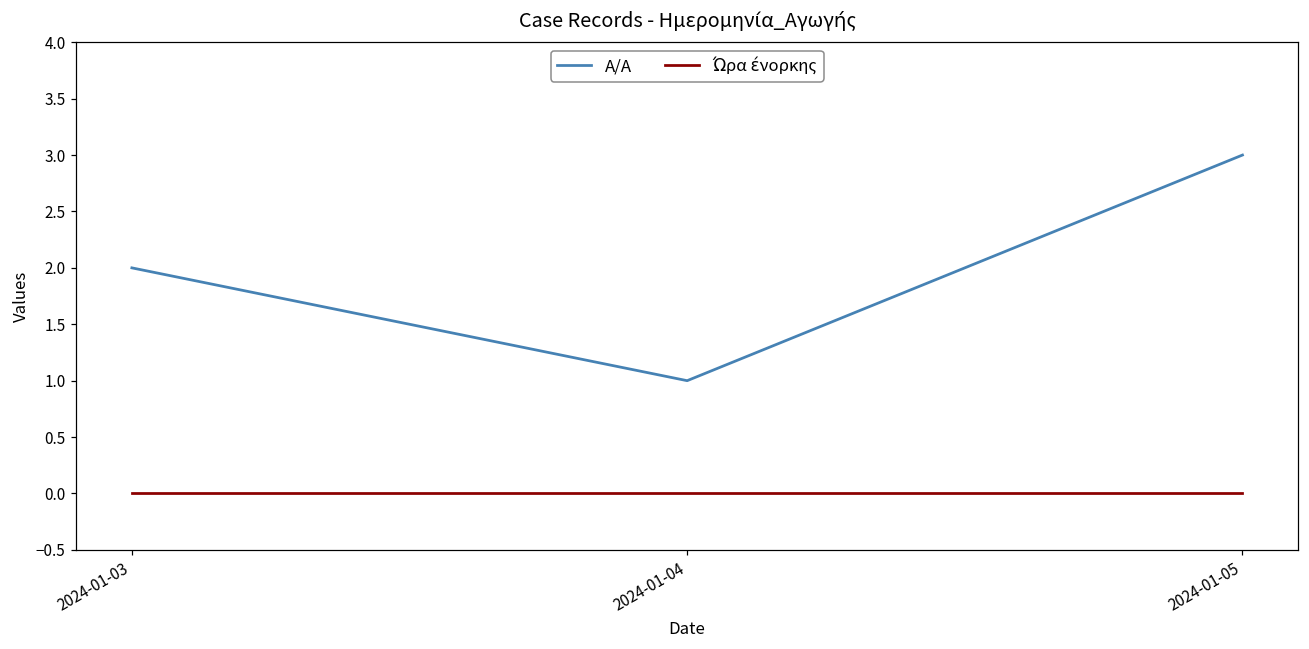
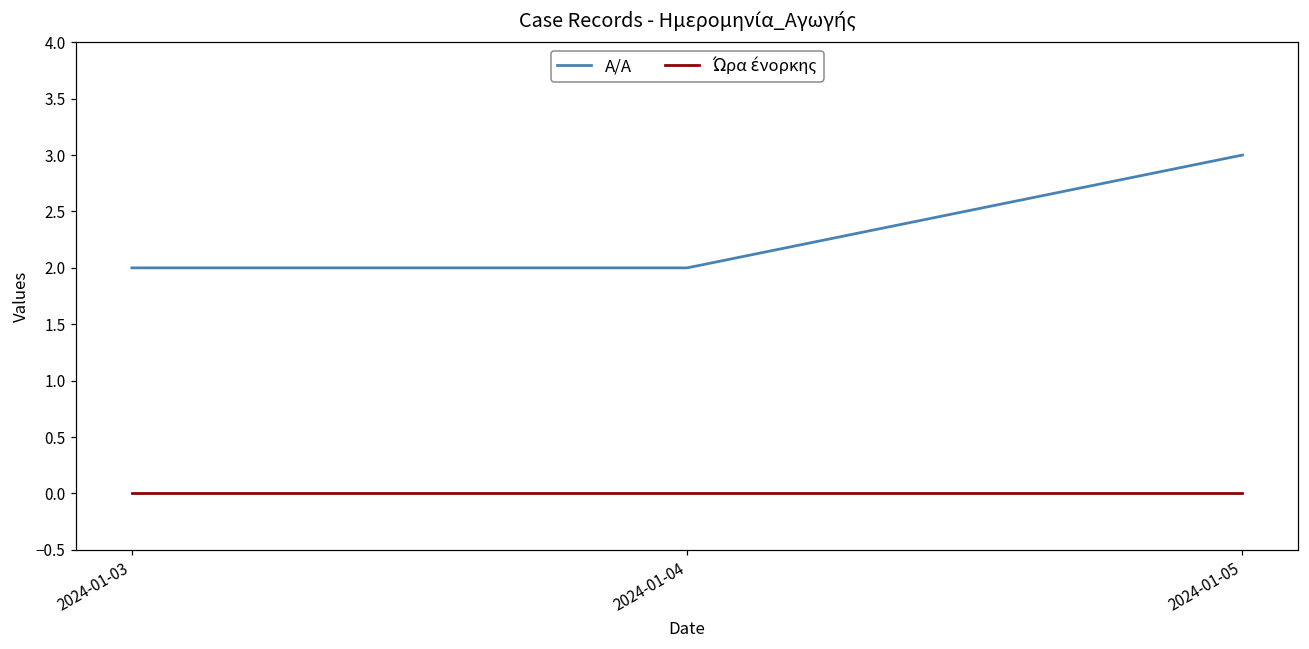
A/A, 2024-01-04: 1 -> 2
